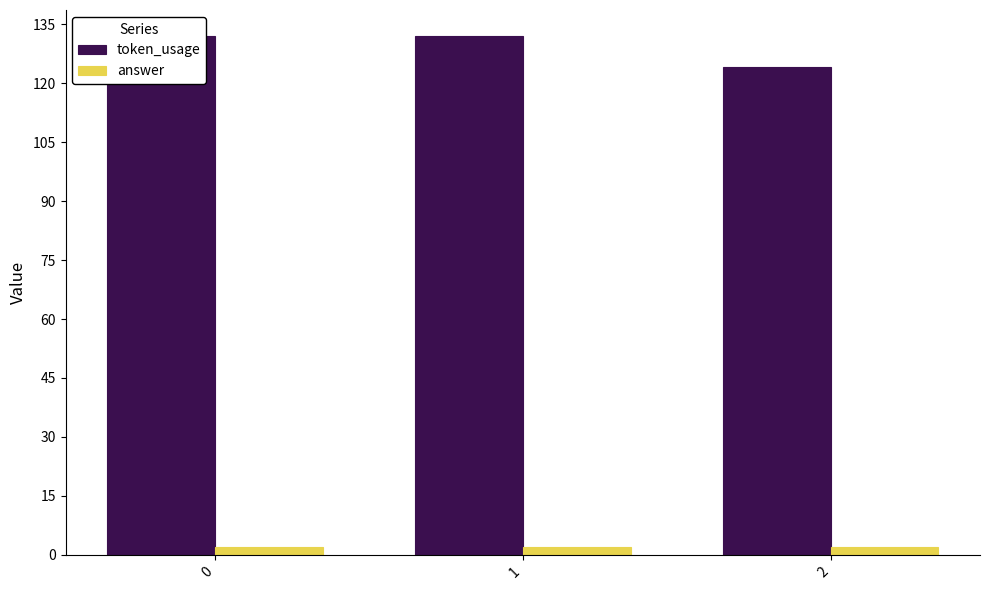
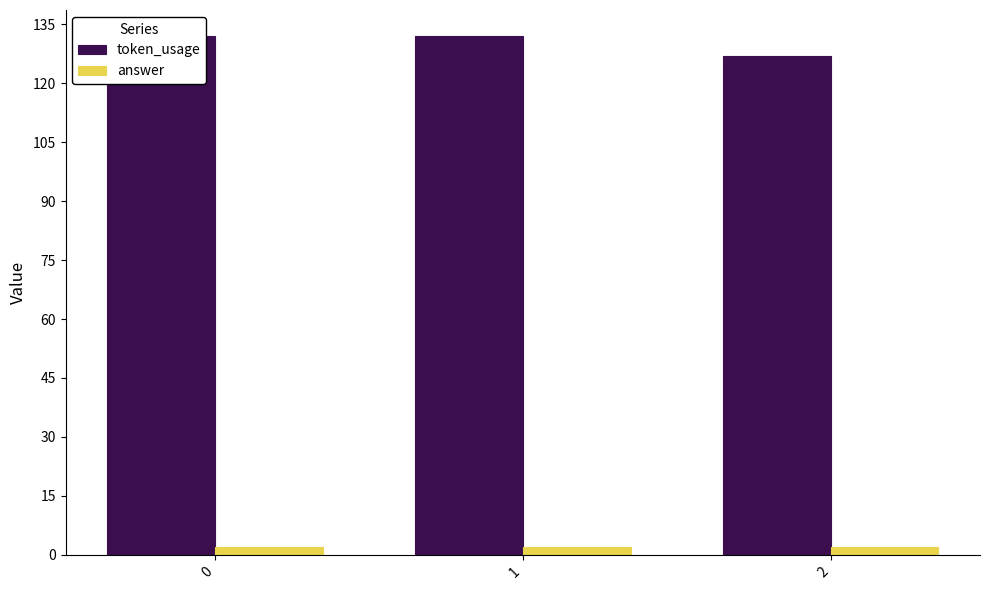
token_usage, 2: 124 -> 127
